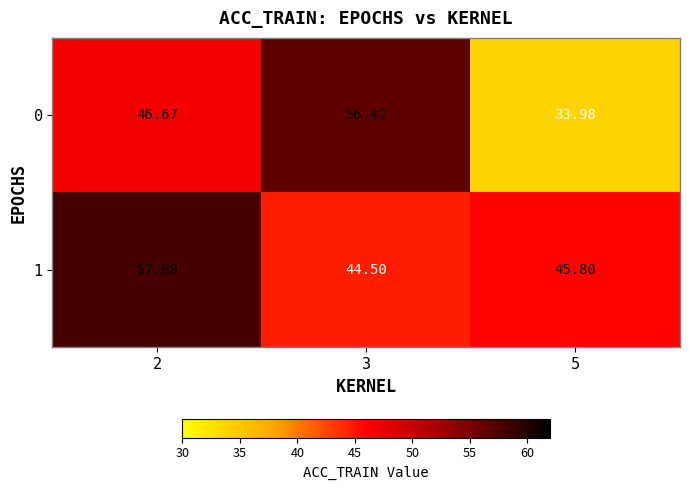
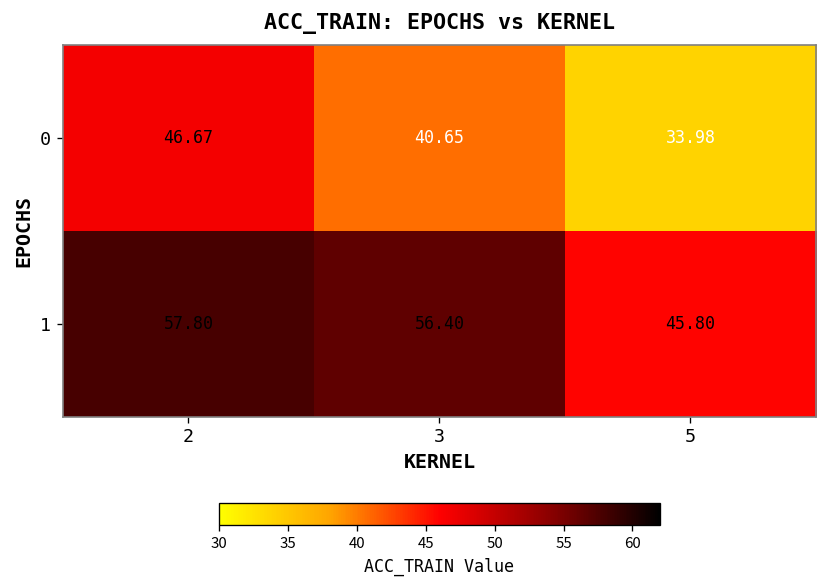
0, 3: 56.42 -> 40.65
1, 3: 44.50 -> 56.40
